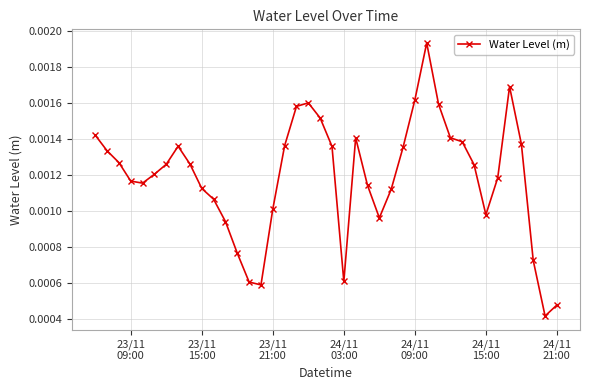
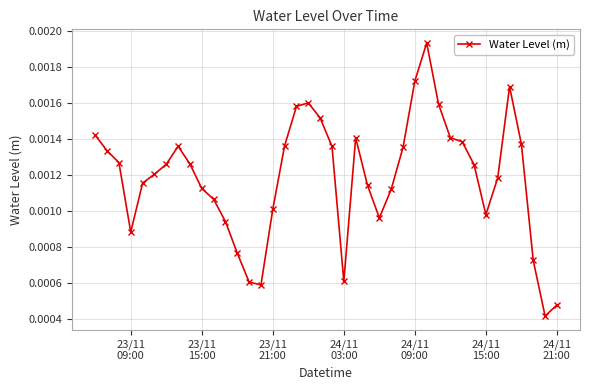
23/11 09:00: 0.00117 -> 0.00088
24/11 09:00: 0.00162 -> 0.00172
